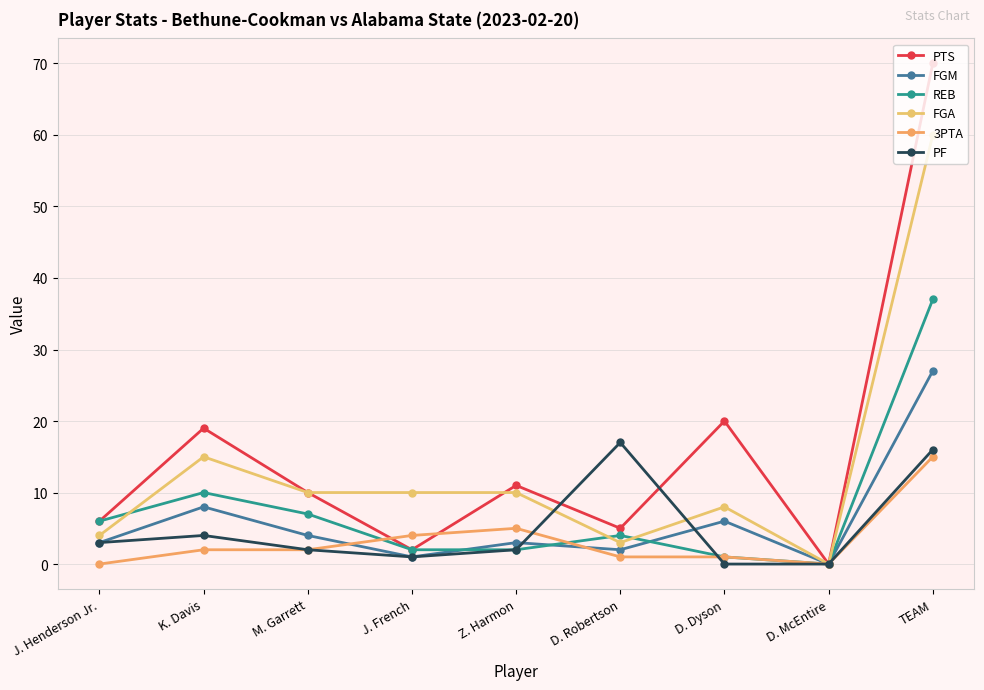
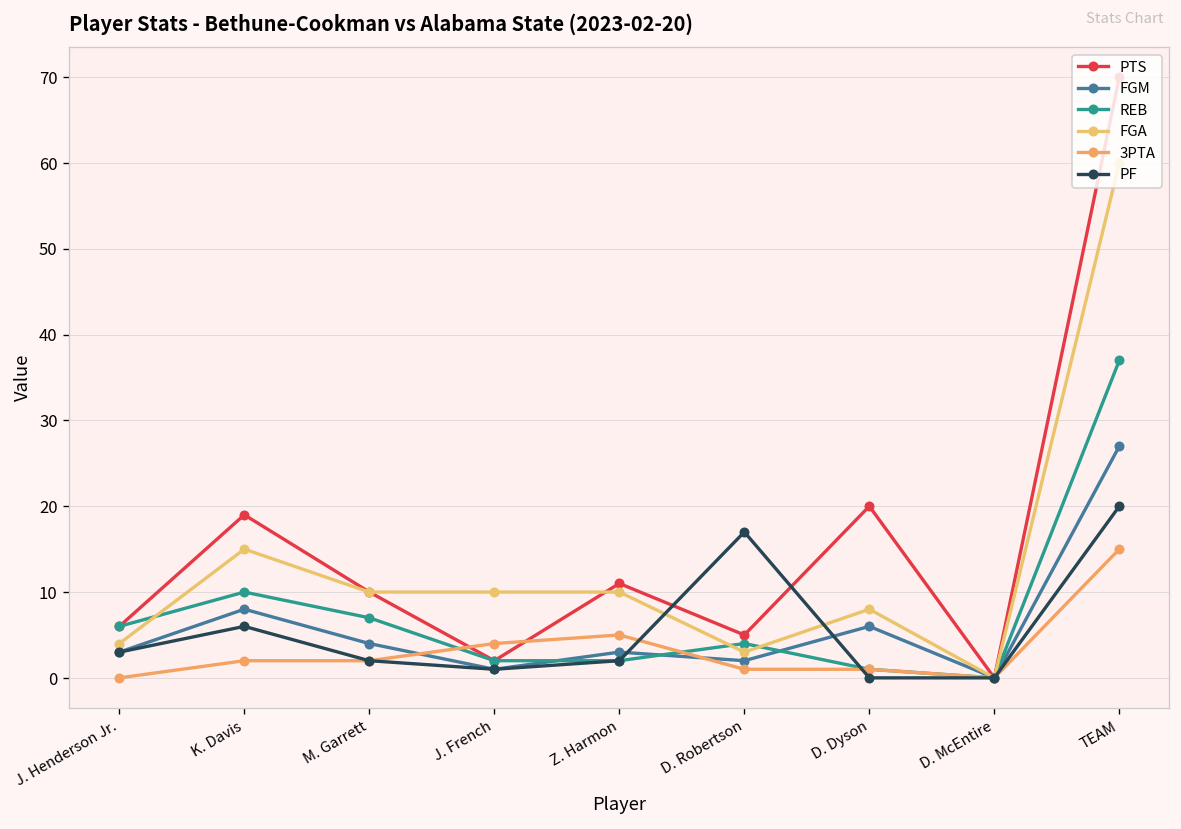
PF, K. Davis: 4 -> 6
PF, TEAM: 16 -> 20
